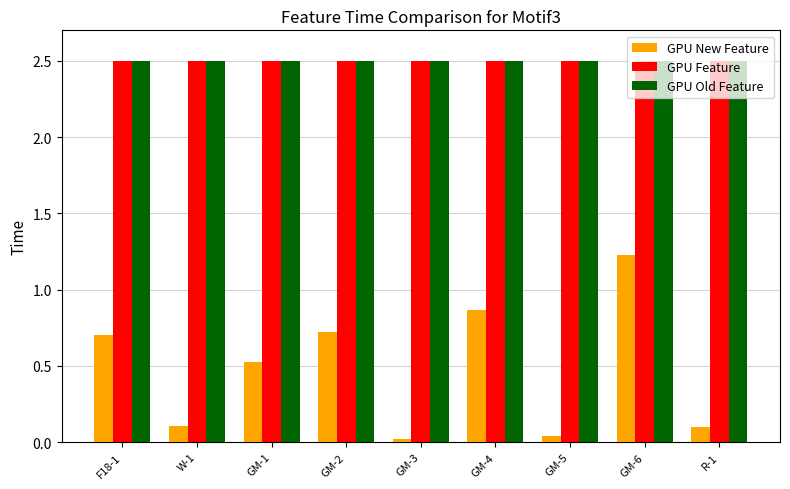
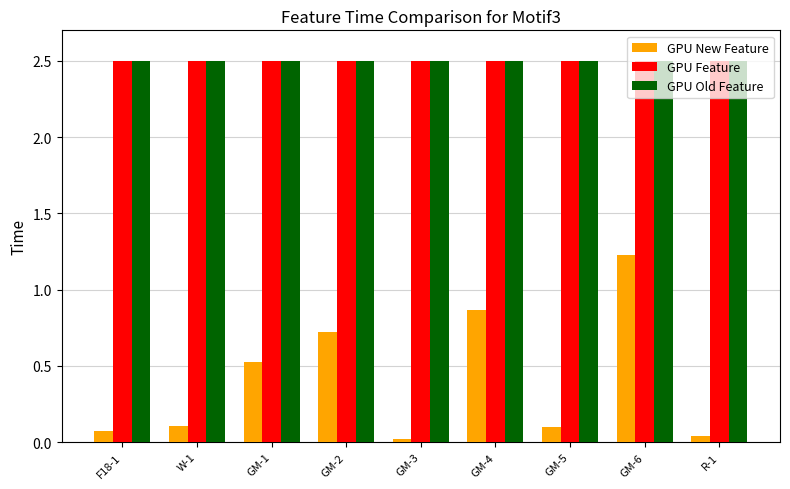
GPU New Feature, F18-1: 0.70 -> 0.07
GPU New Feature, GM-5: 0.04 -> 0.10
GPU New Feature, R-1: 0.10 -> 0.04
